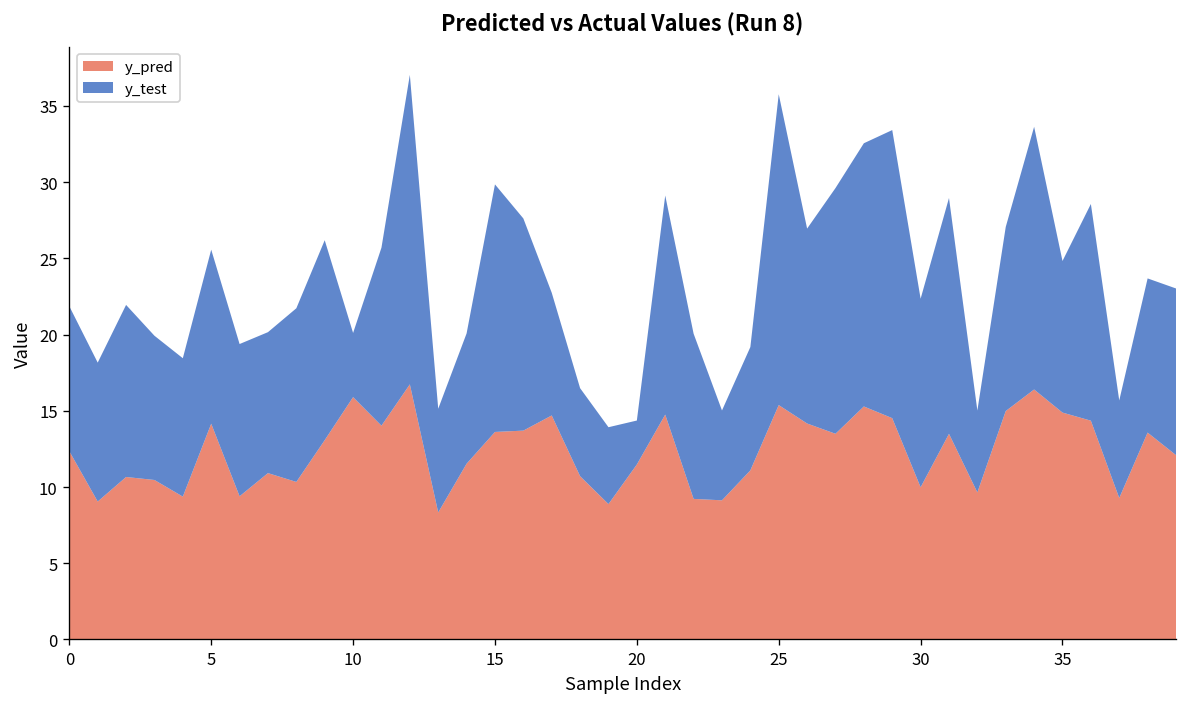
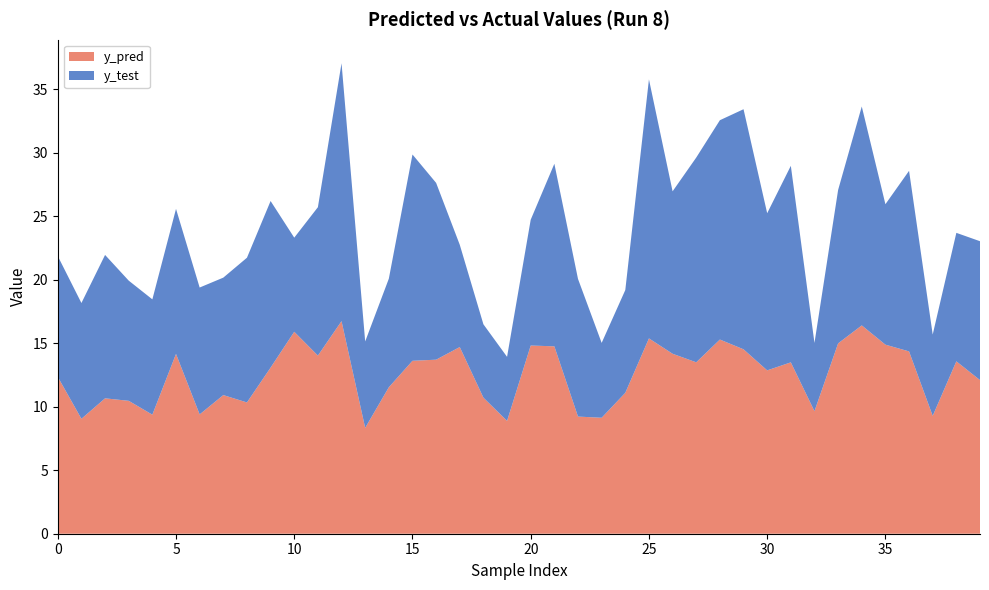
y_test, 10: 4.2 -> 7.4
y_pred, 20: 11.5 -> 14.8
y_test, 20: 2.9 -> 9.9
y_pred, 30: 10.0 -> 12.9
y_test, 35: 9.9 -> 11.1
